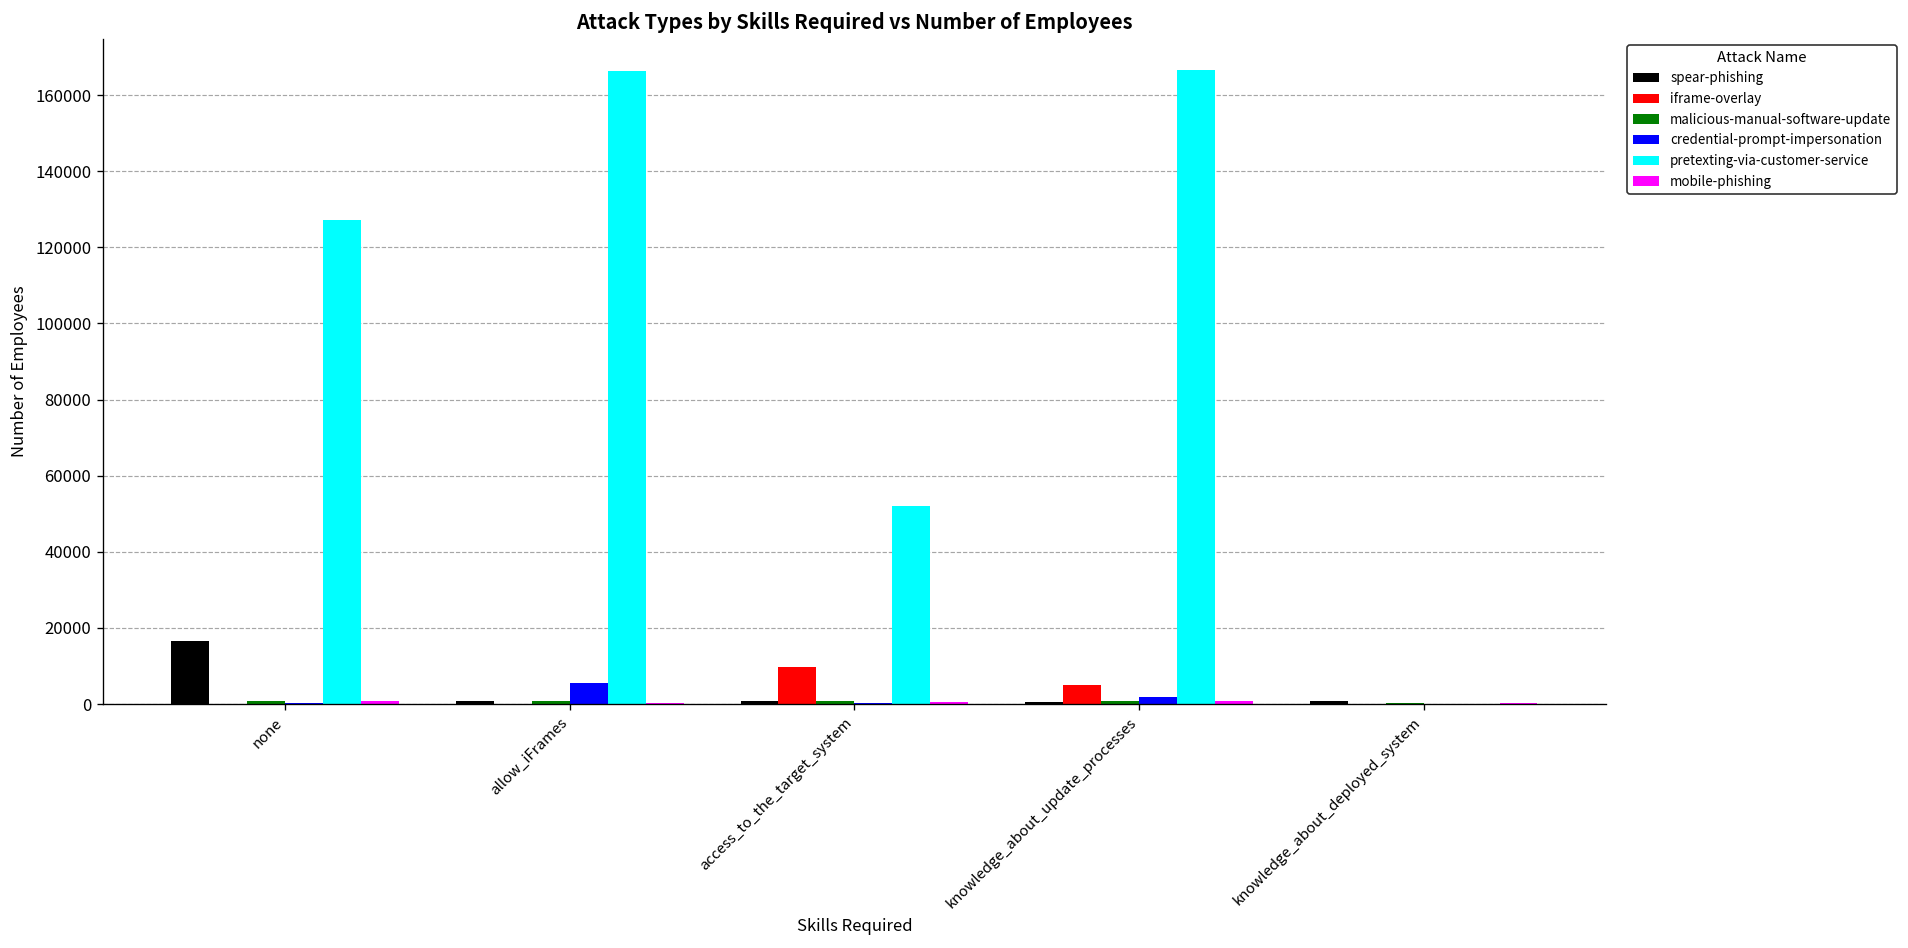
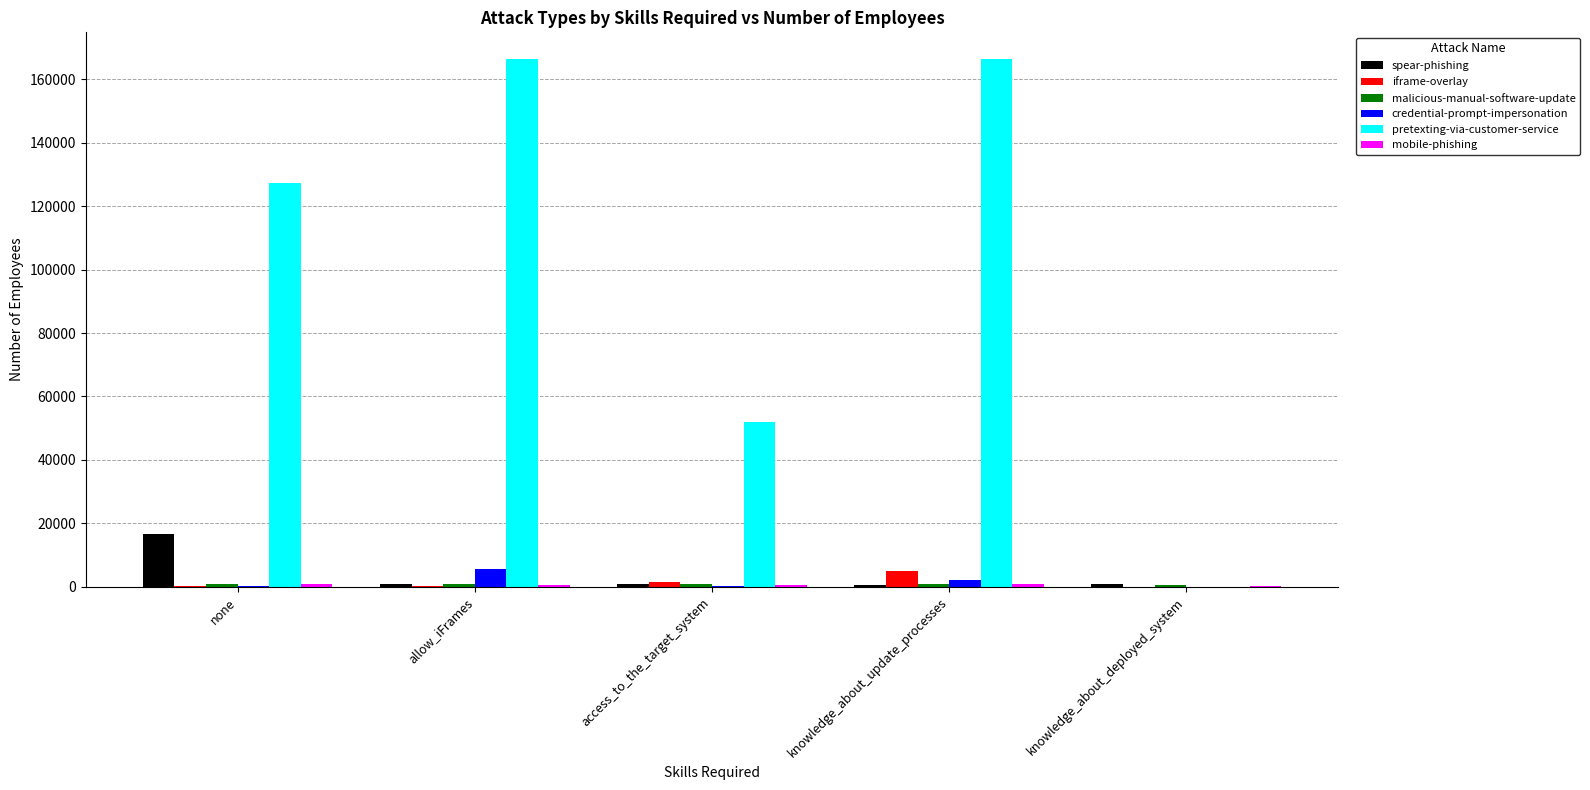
iframe-overlay, access_to_the_target_system: 10000 -> 2000
